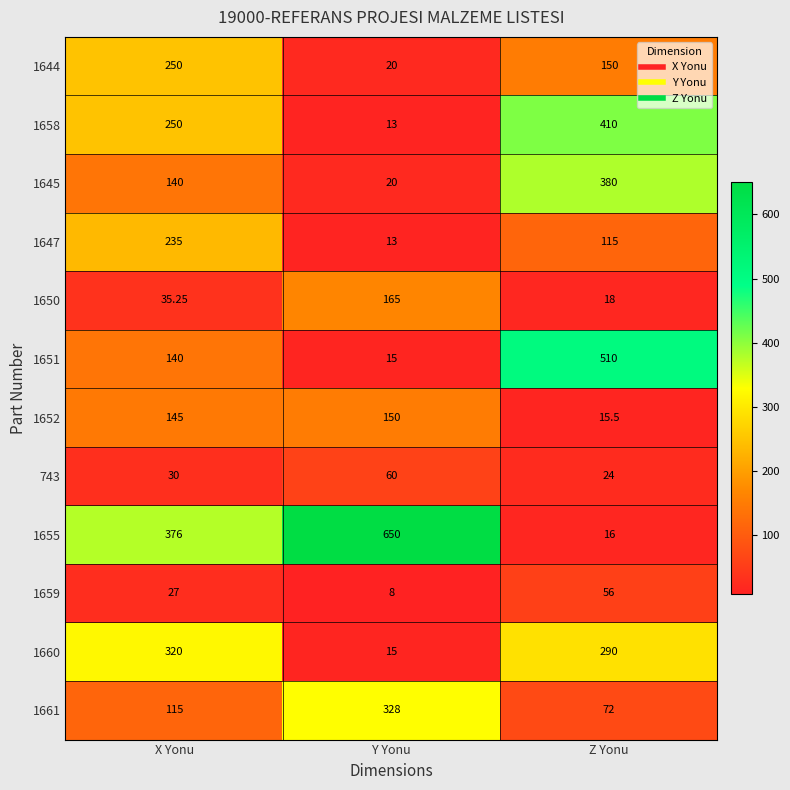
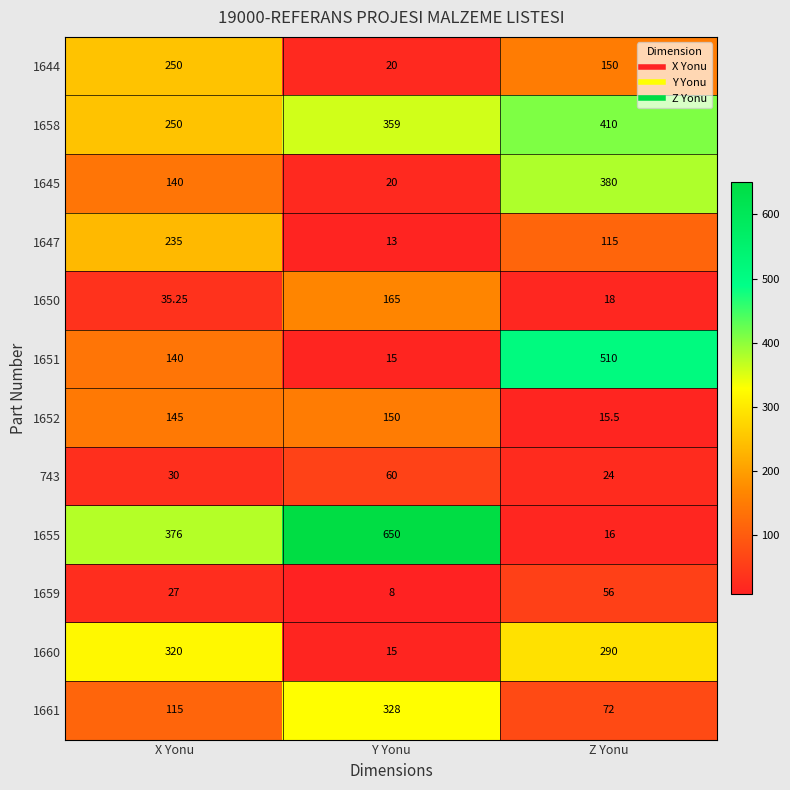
1658, Y Yonu: 13 -> 359
